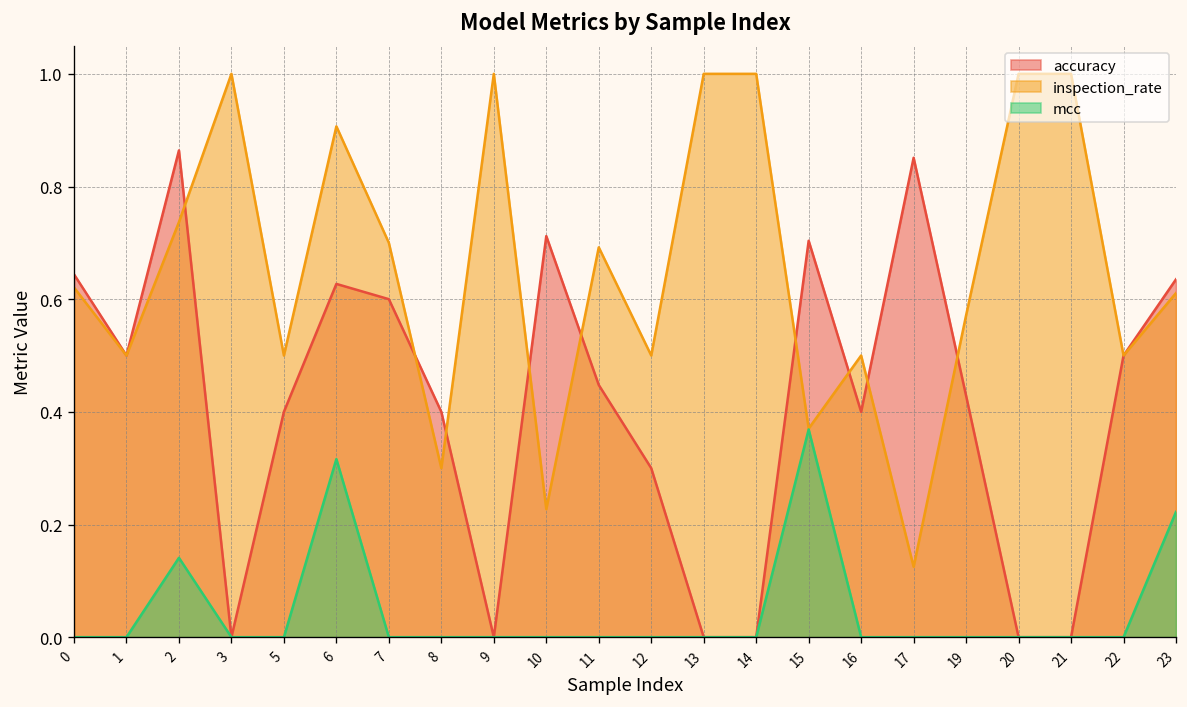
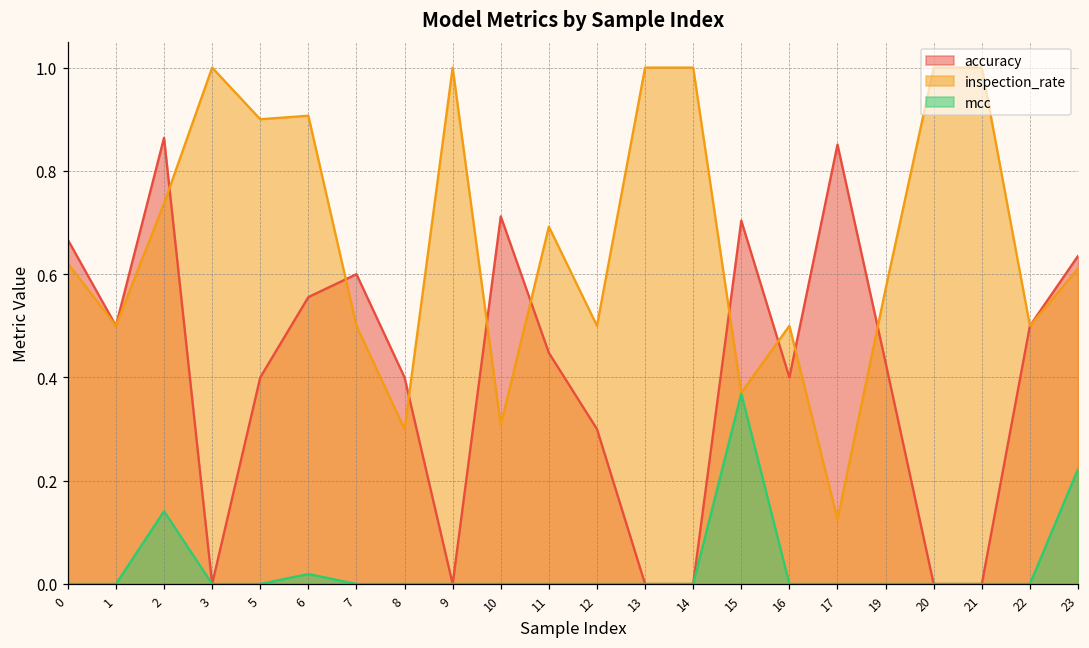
accuracy, 0: 0.64 -> 0.67
inspection_rate, 5: 0.5 -> 0.9
accuracy, 6: 0.63 -> 0.56
mcc, 6: 0.32 -> 0.02
inspection_rate, 7: 0.7 -> 0.5
inspection_rate, 10: 0.23 -> 0.31
